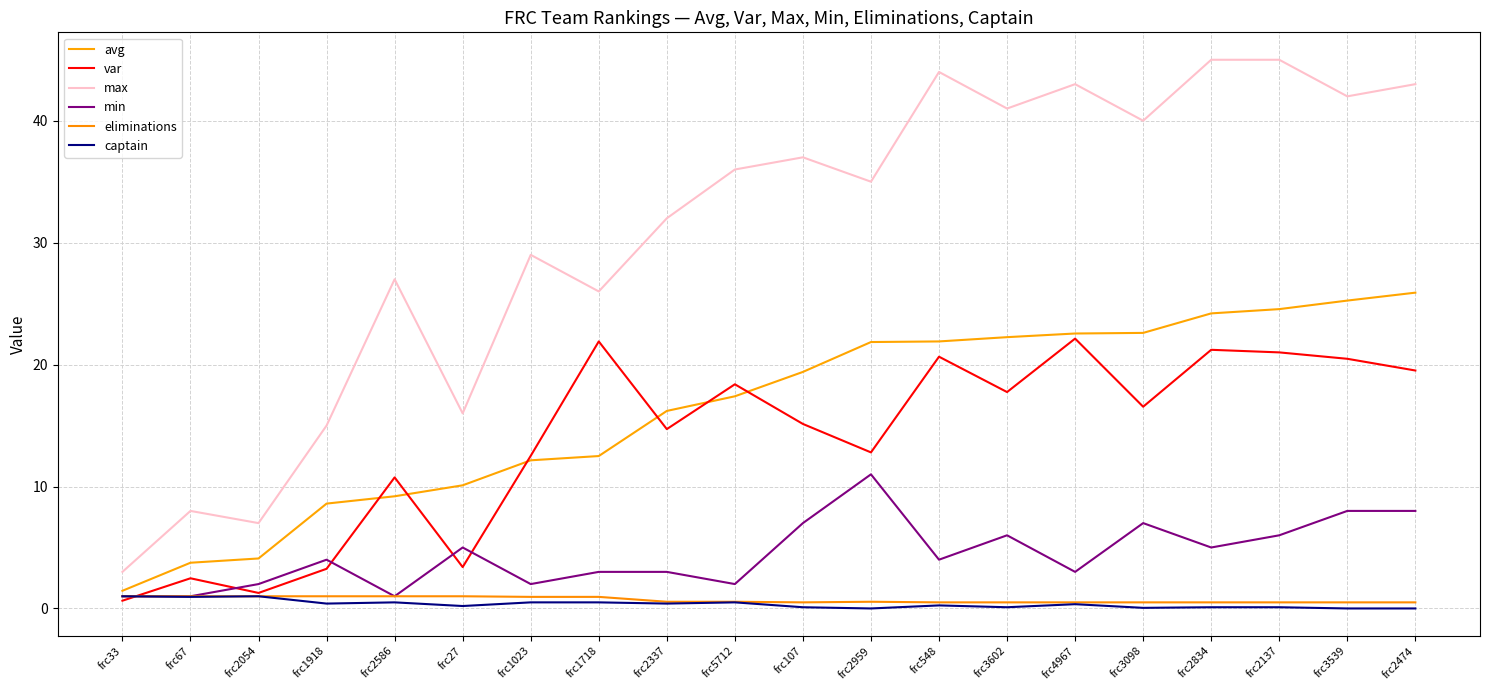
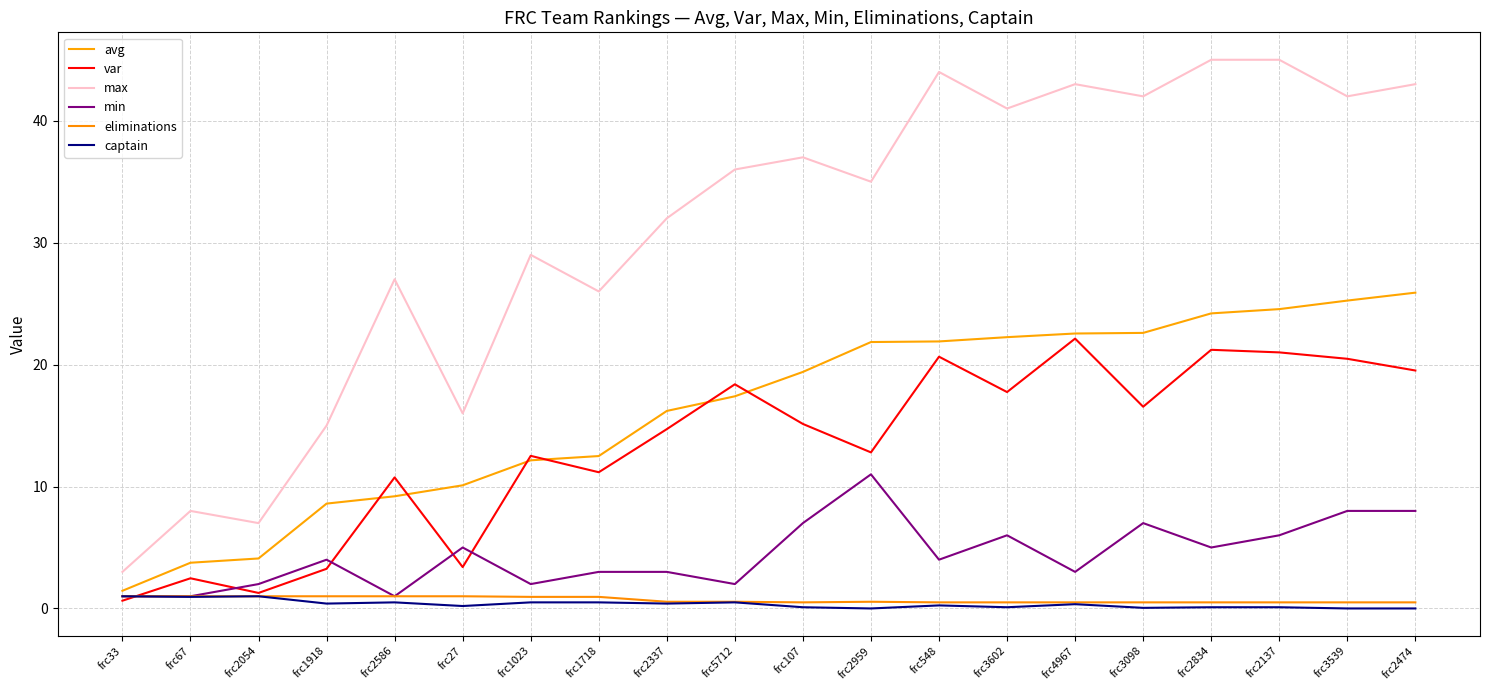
var, frc1718: 21.9 -> 11.2
max, frc3098: 40 -> 42
